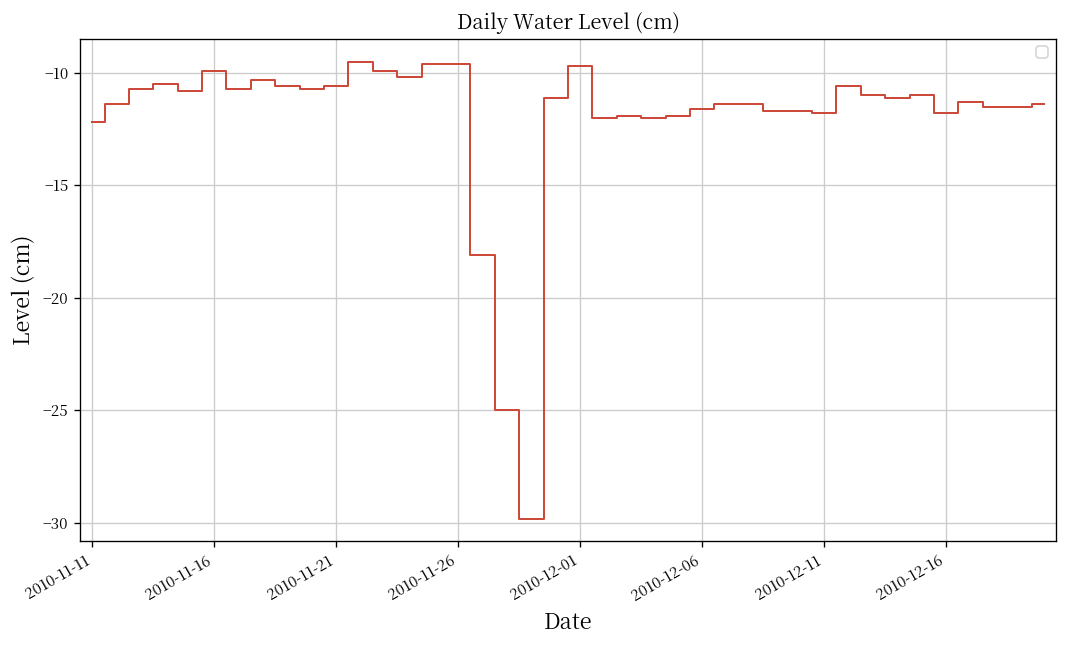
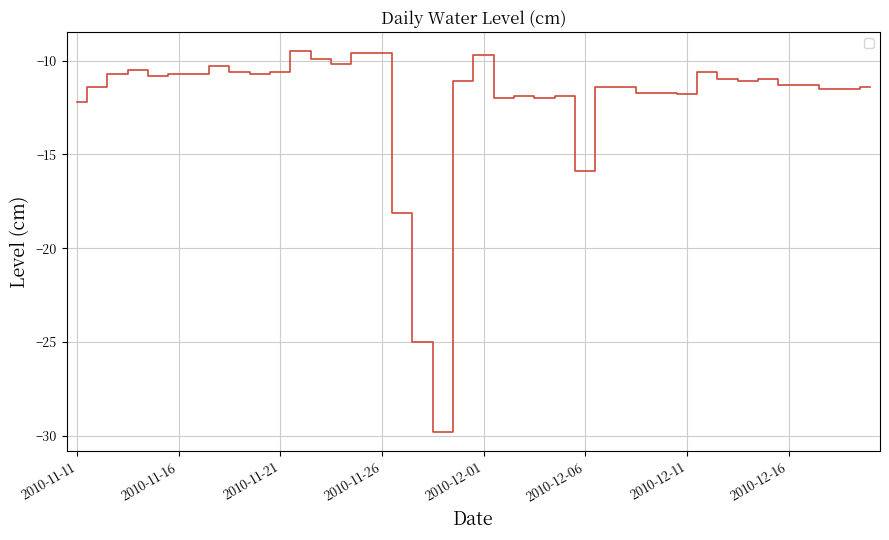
2010-11-16: -9.9 -> -10.7
2010-12-06: -11.6 -> -15.9
2010-12-16: -11.8 -> -11.3
